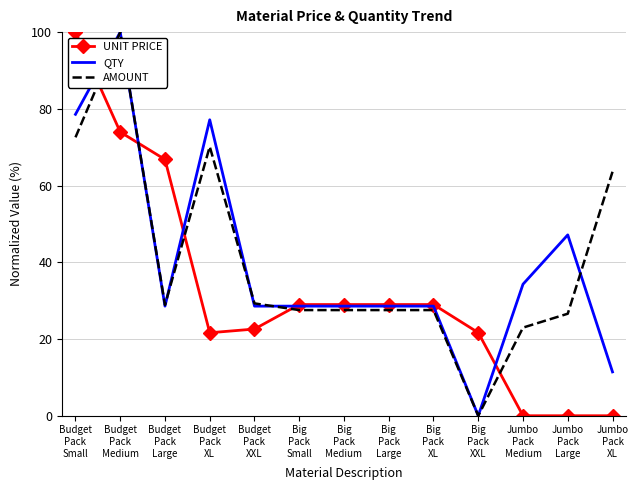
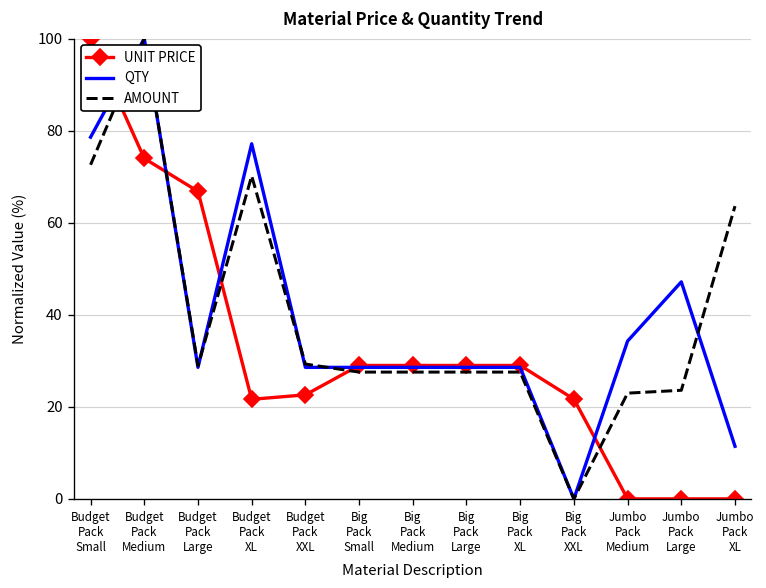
AMOUNT, Jumbo Pack Large: 27 -> 24
